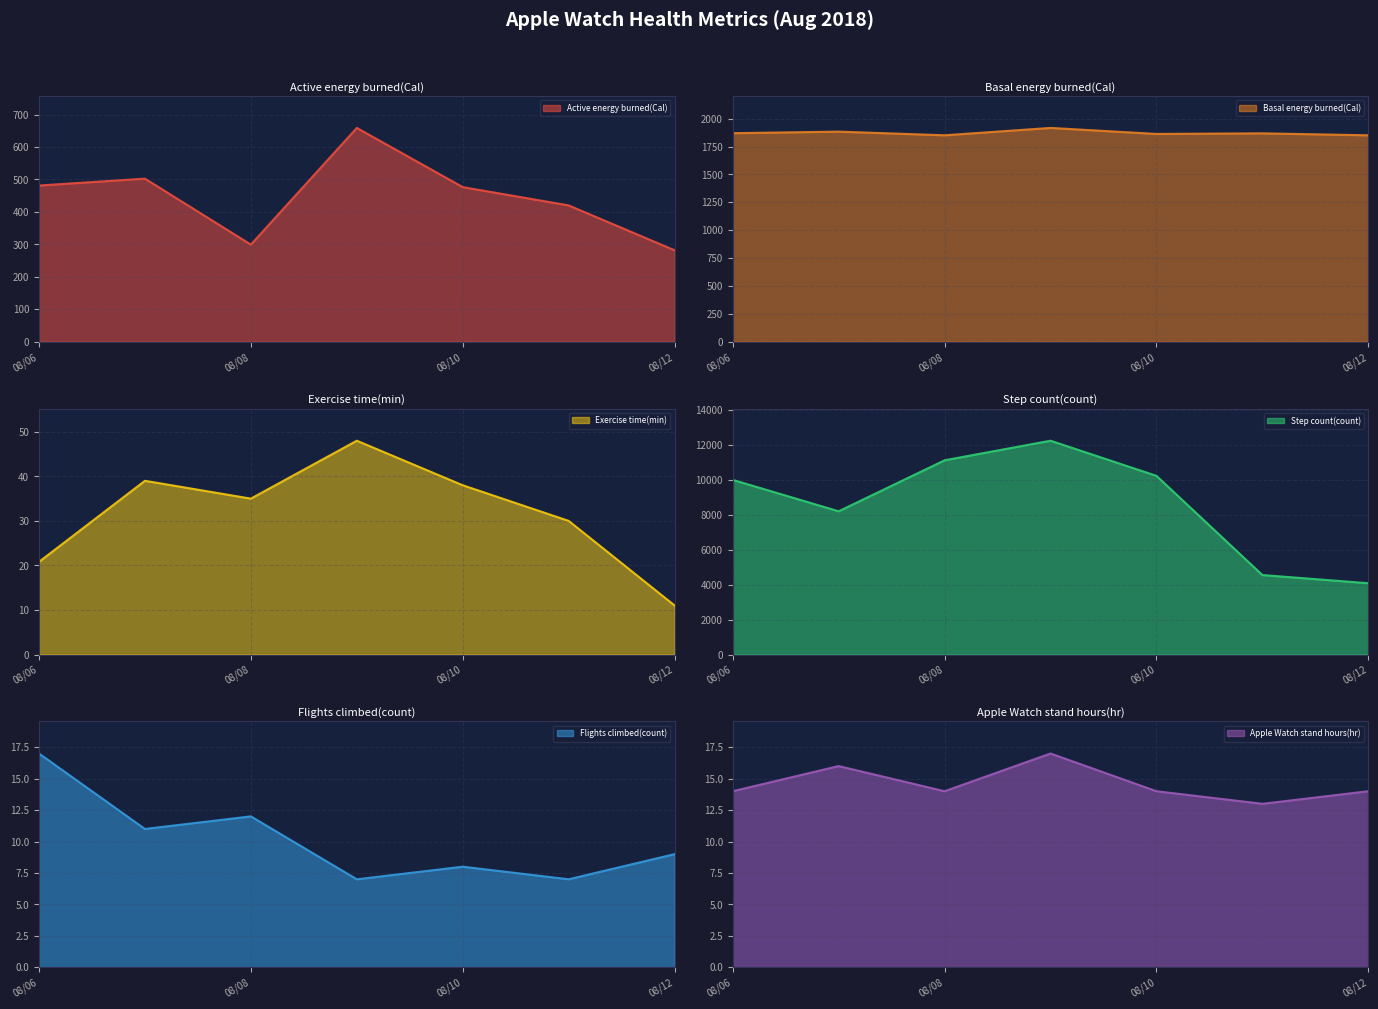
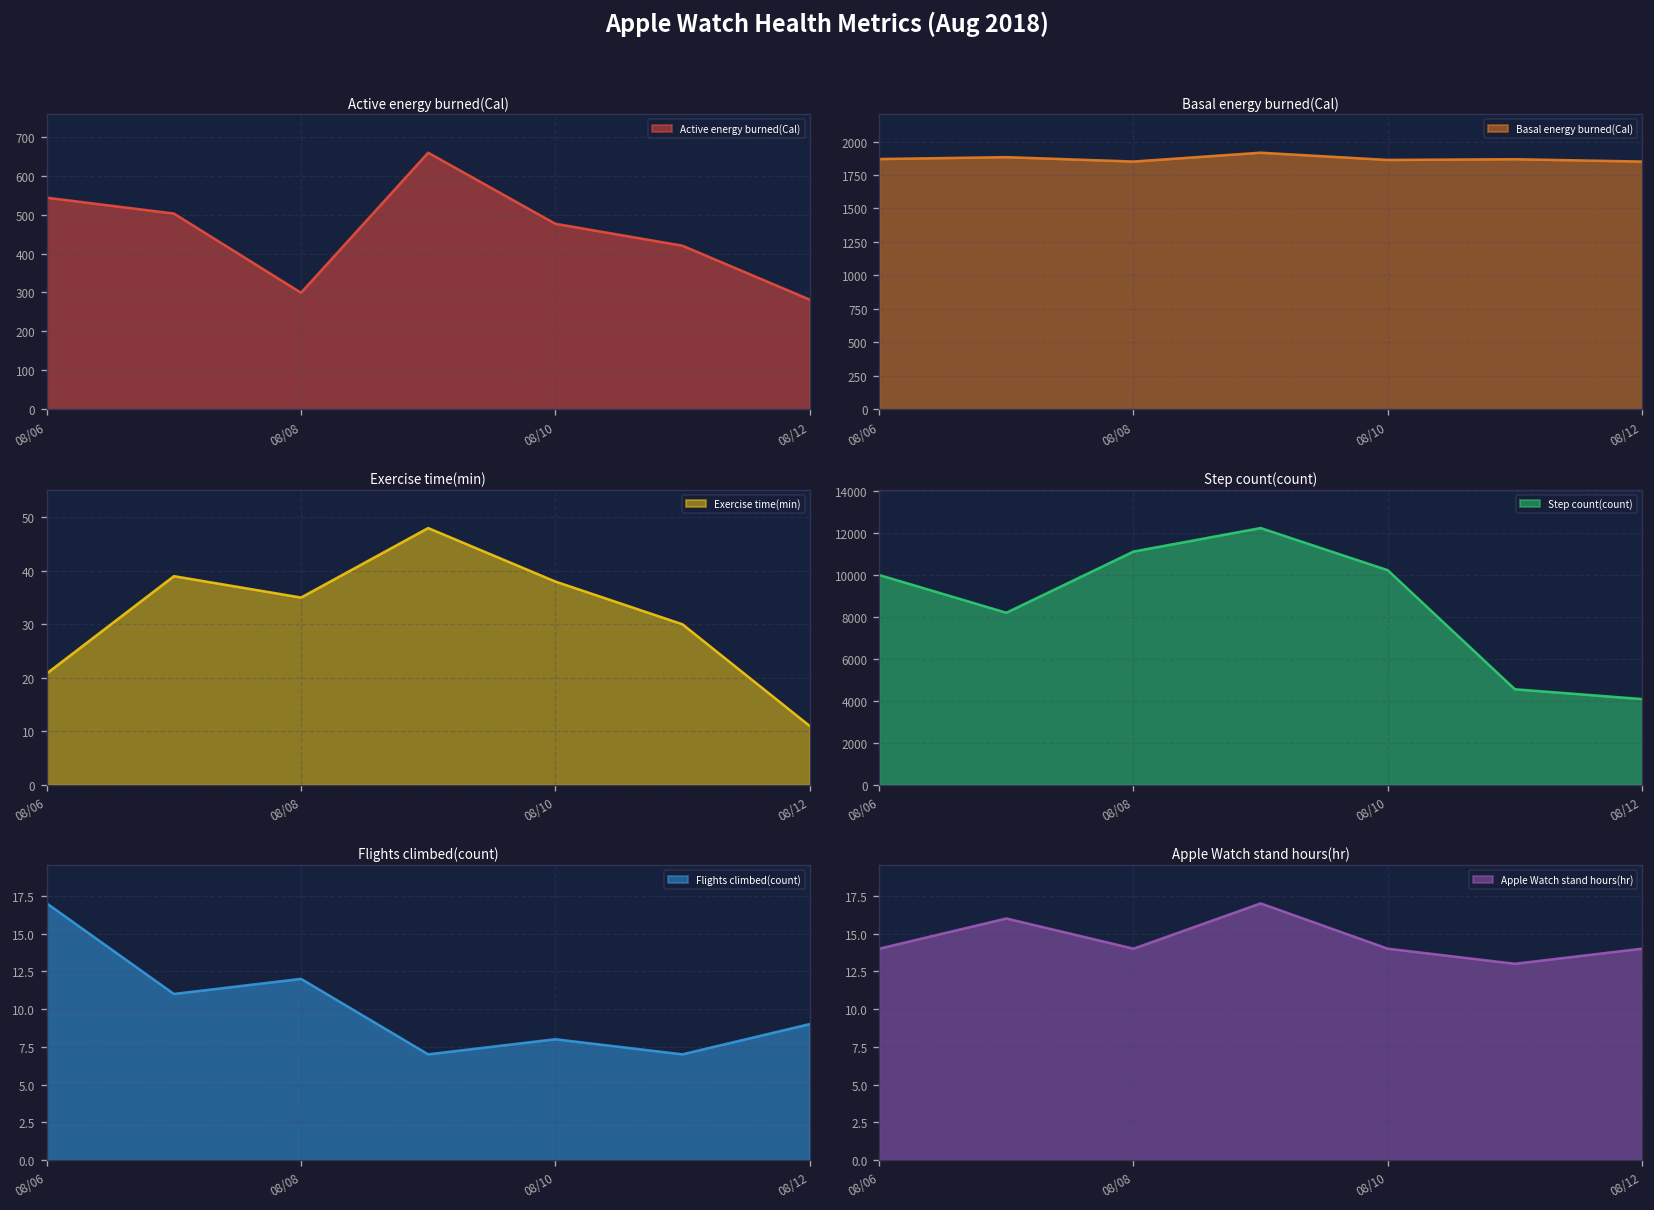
Active energy burned(Cal), 08/06: 480 -> 540
